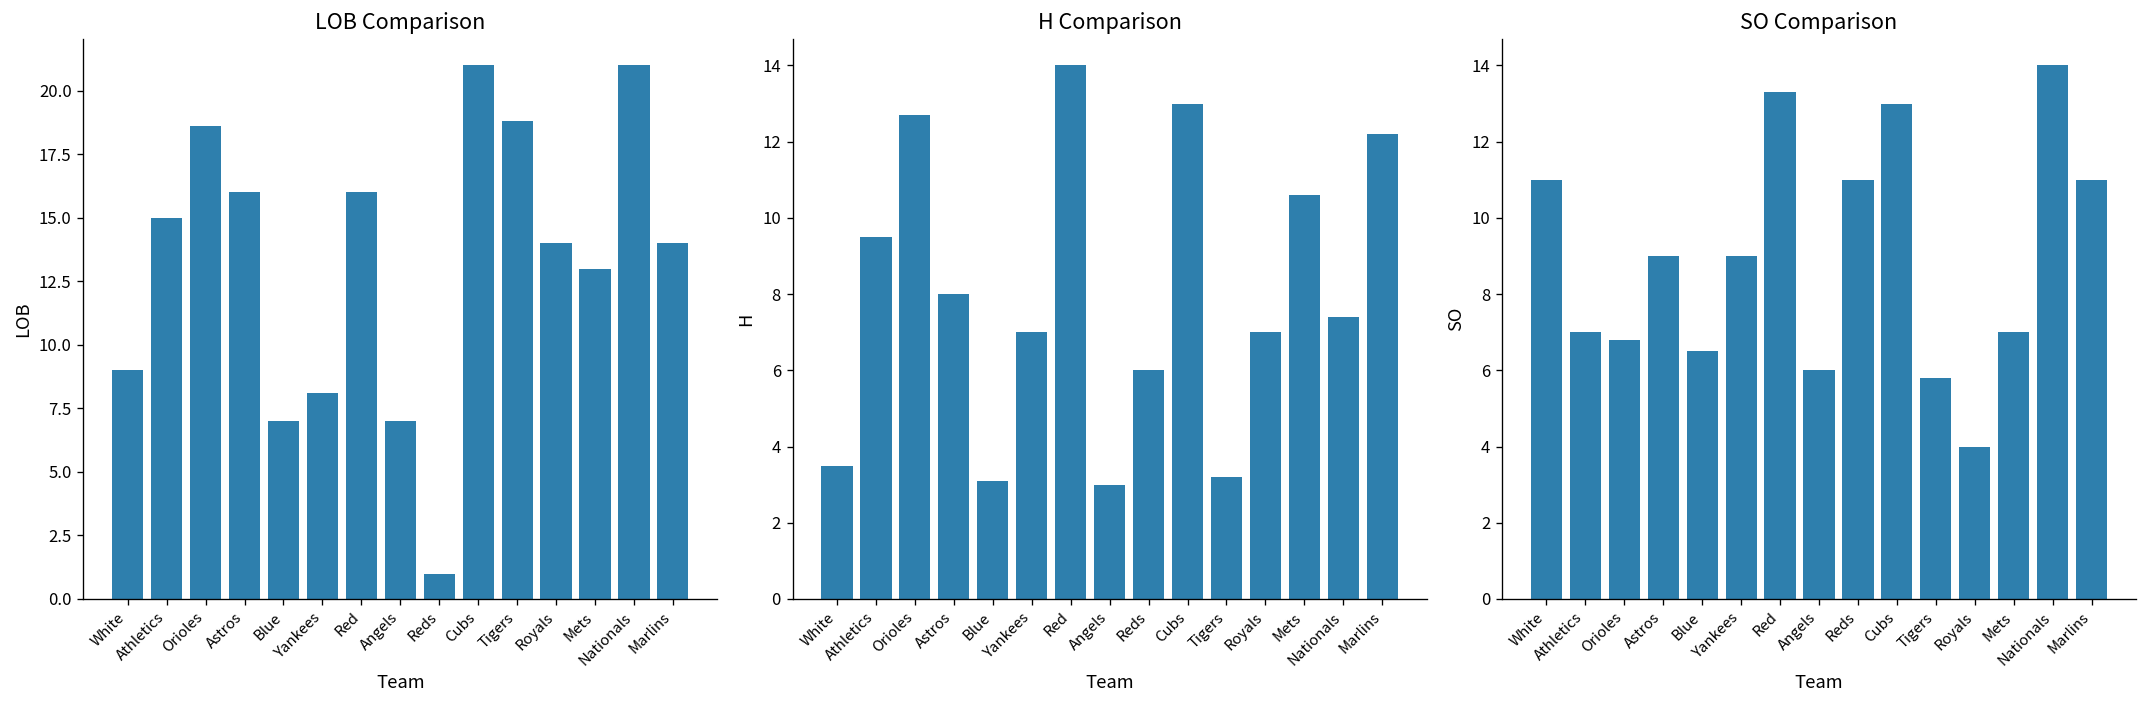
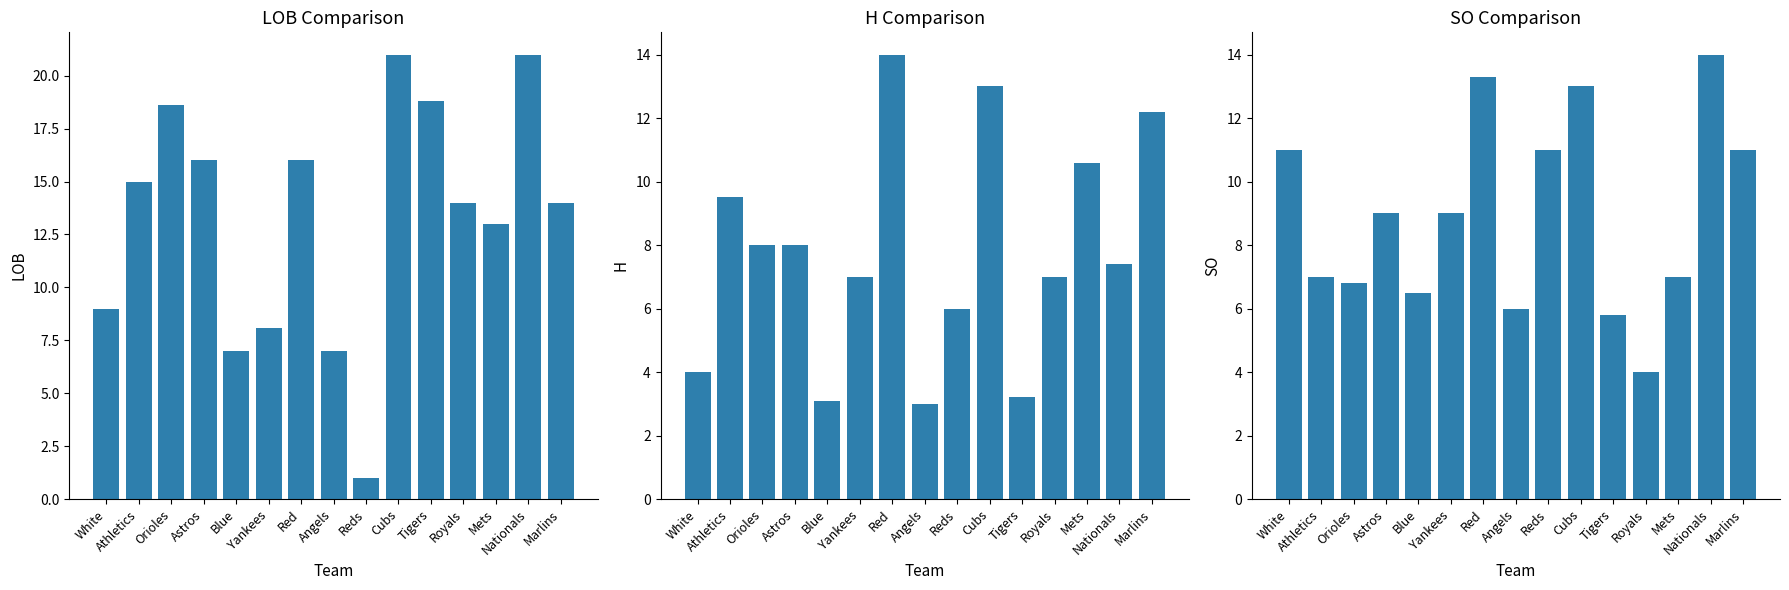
H Comparison, White: 3.5 -> 4.0
H Comparison, Orioles: 12.7 -> 8.0
